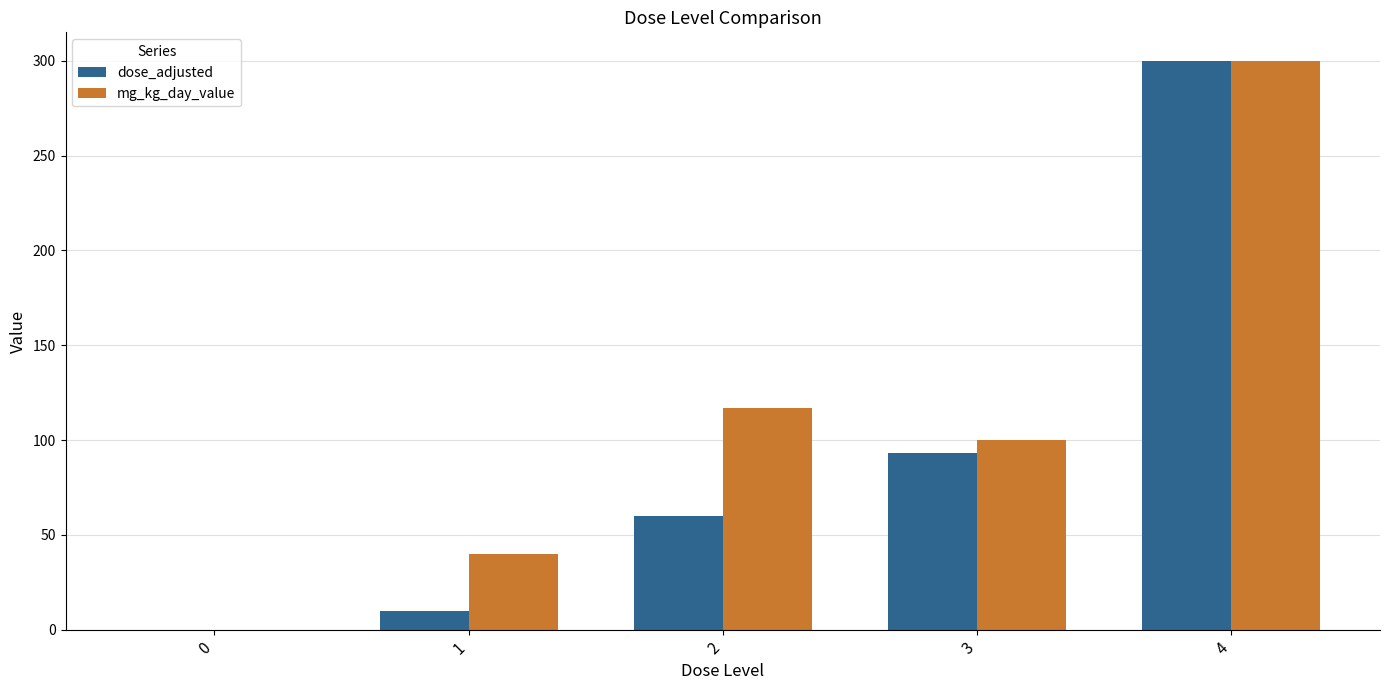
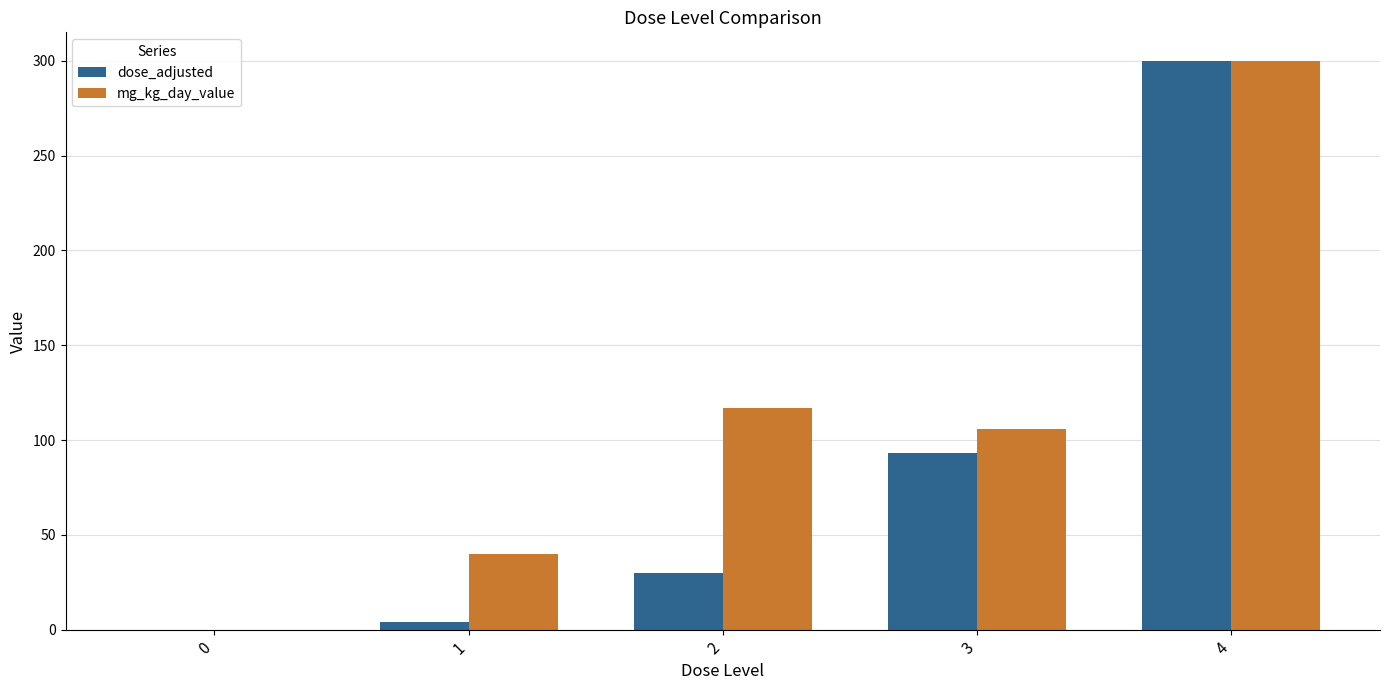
dose_adjusted, 1: 10 -> 4
dose_adjusted, 2: 60 -> 30
mg_kg_day_value, 3: 100 -> 106
